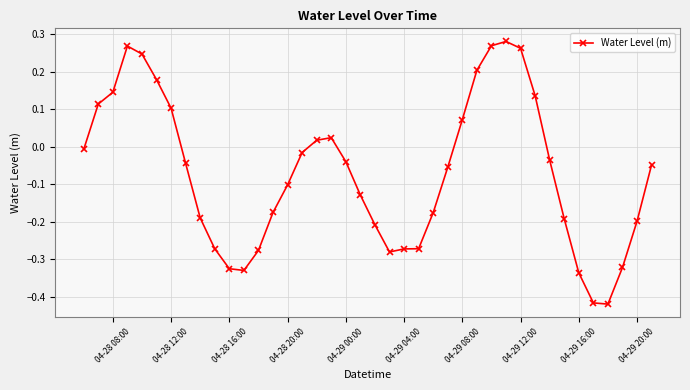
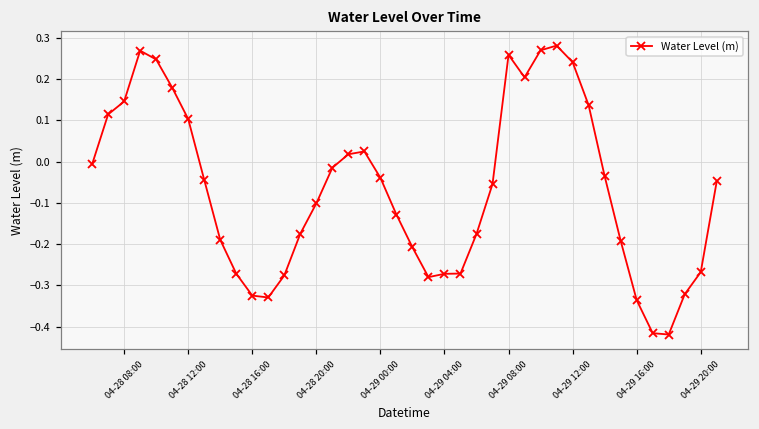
04-29 08:00: 0.07 -> 0.26
04-29 12:00: 0.26 -> 0.24
04-29 20:00: -0.20 -> -0.27
